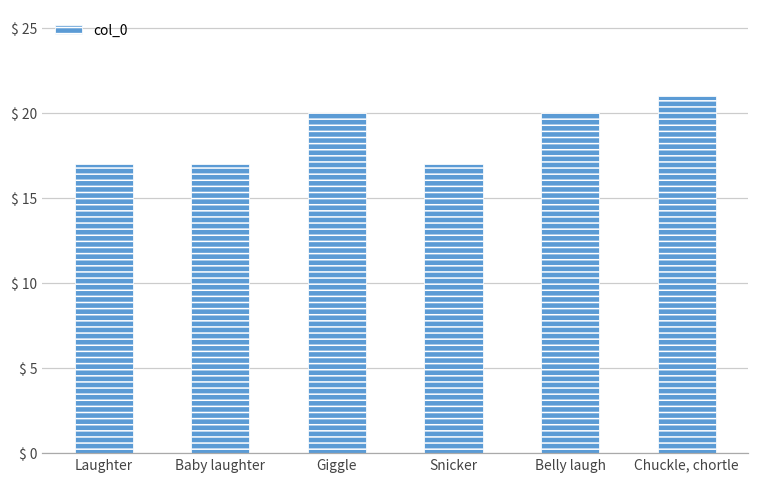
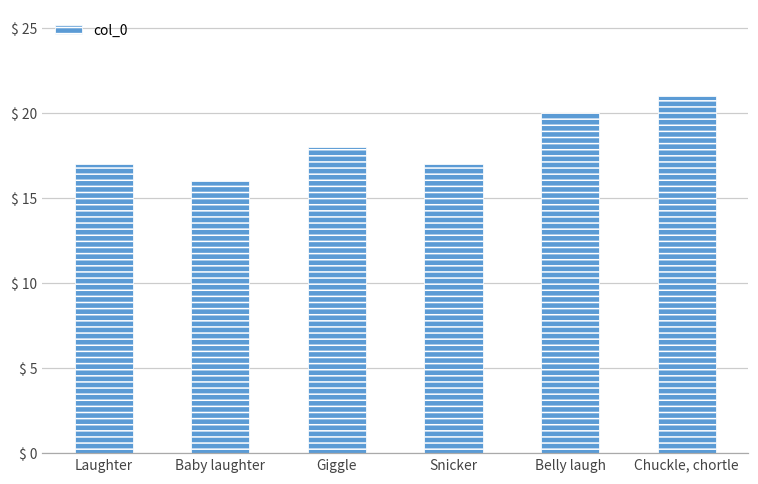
Baby laughter: $ 17 -> $ 16
Giggle: $ 20 -> $ 18
